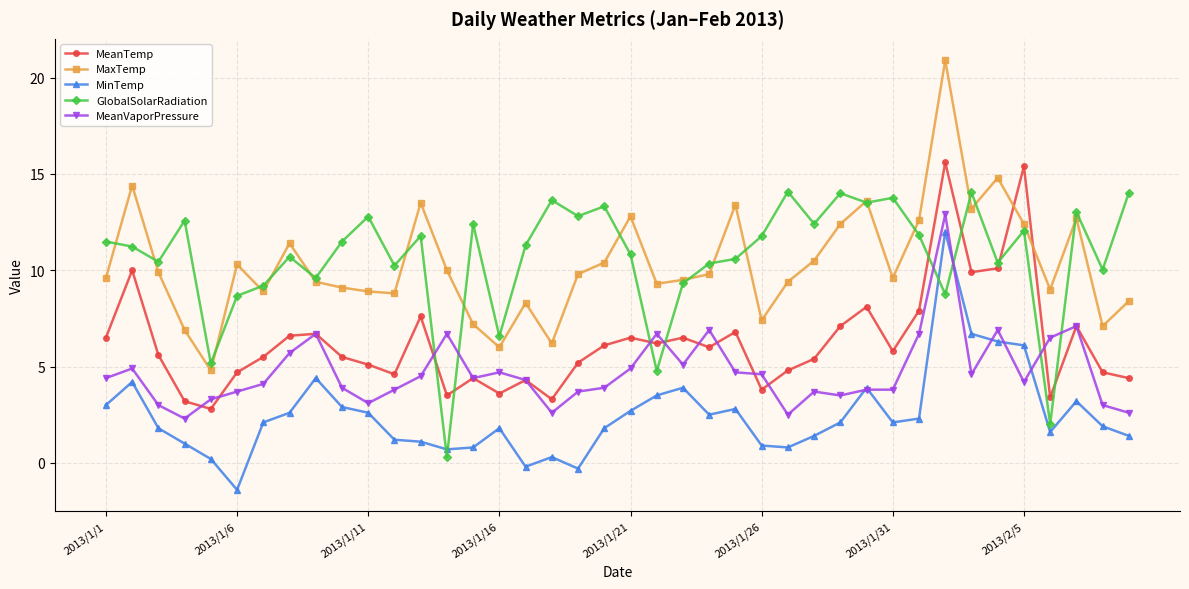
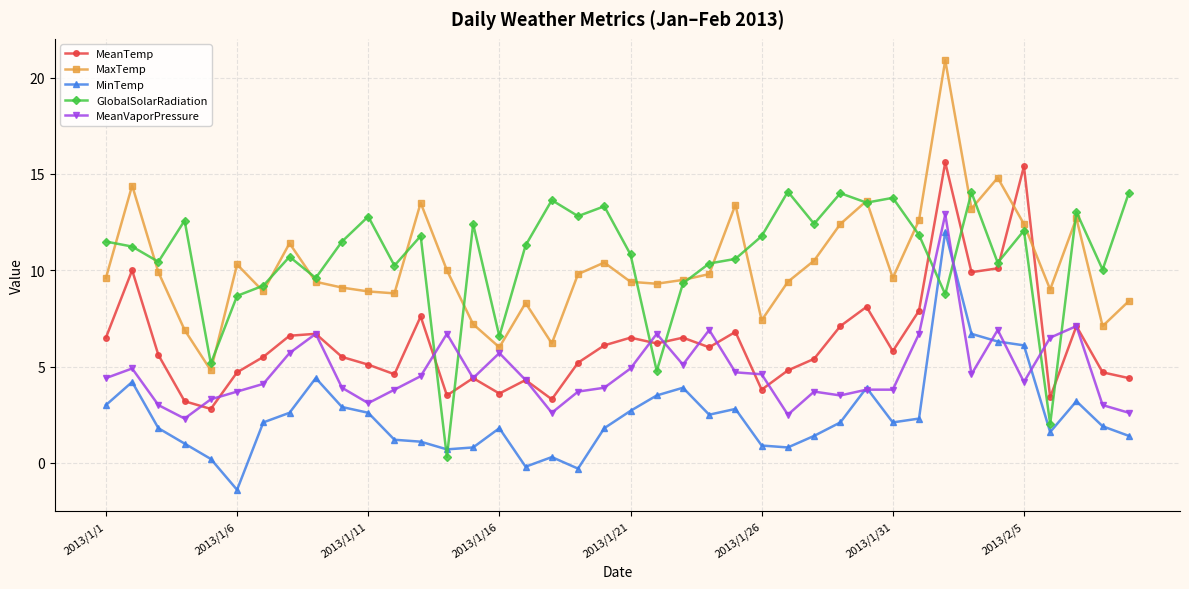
MeanVaporPressure, 2013/1/16: 4.7 -> 5.7
MaxTemp, 2013/1/21: 12.8 -> 9.4
